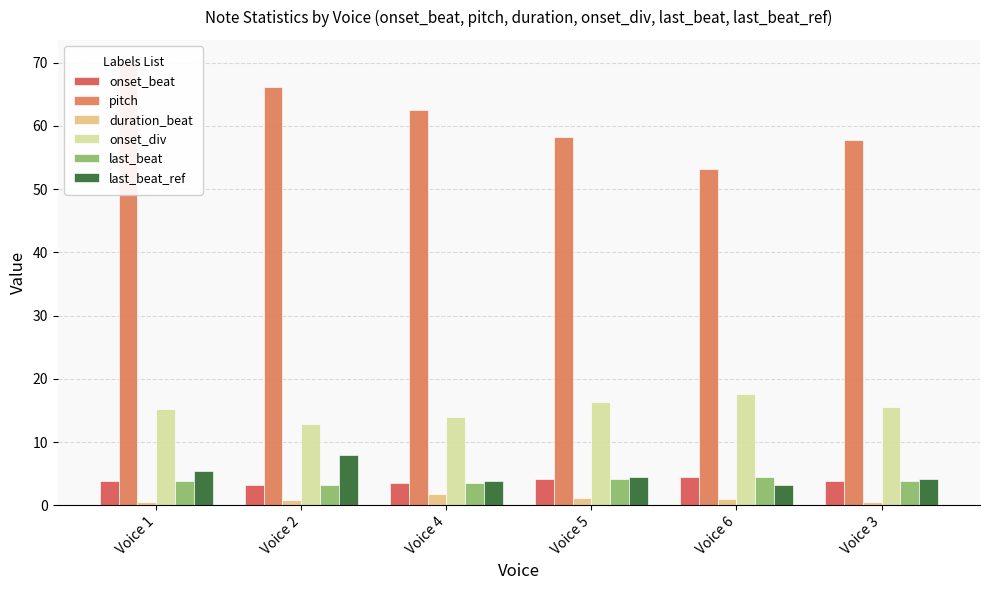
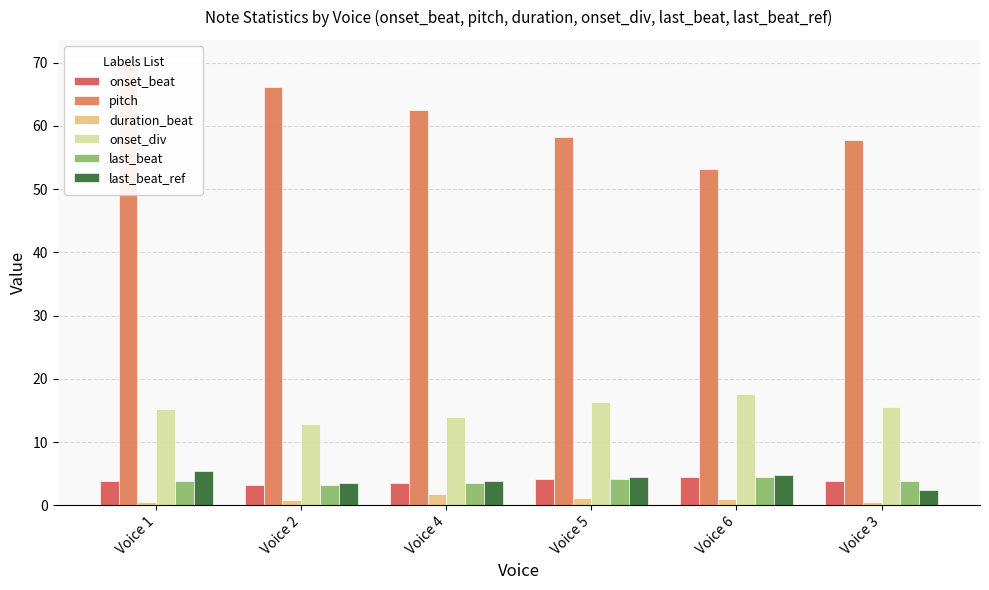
last_beat_ref, Voice 2: 8 -> 4
last_beat_ref, Voice 6: 3 -> 5
last_beat_ref, Voice 3: 4 -> 2
